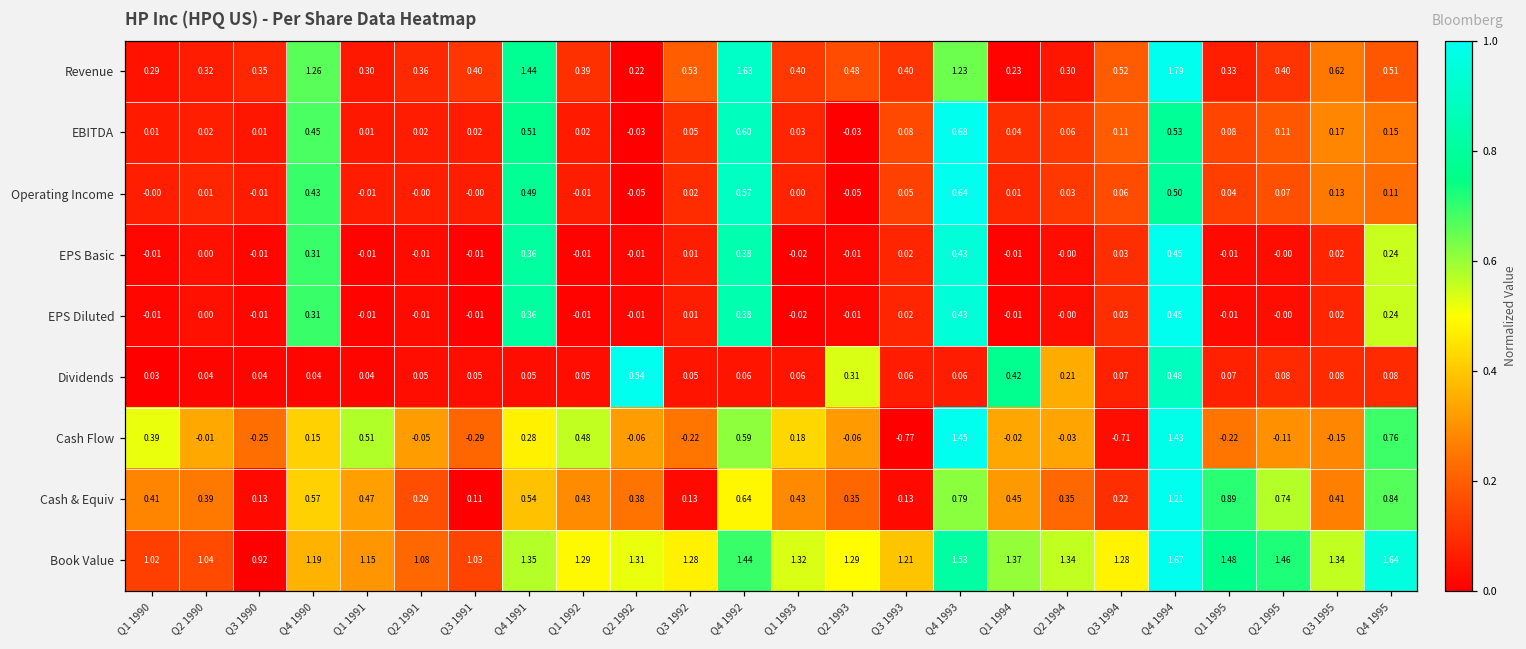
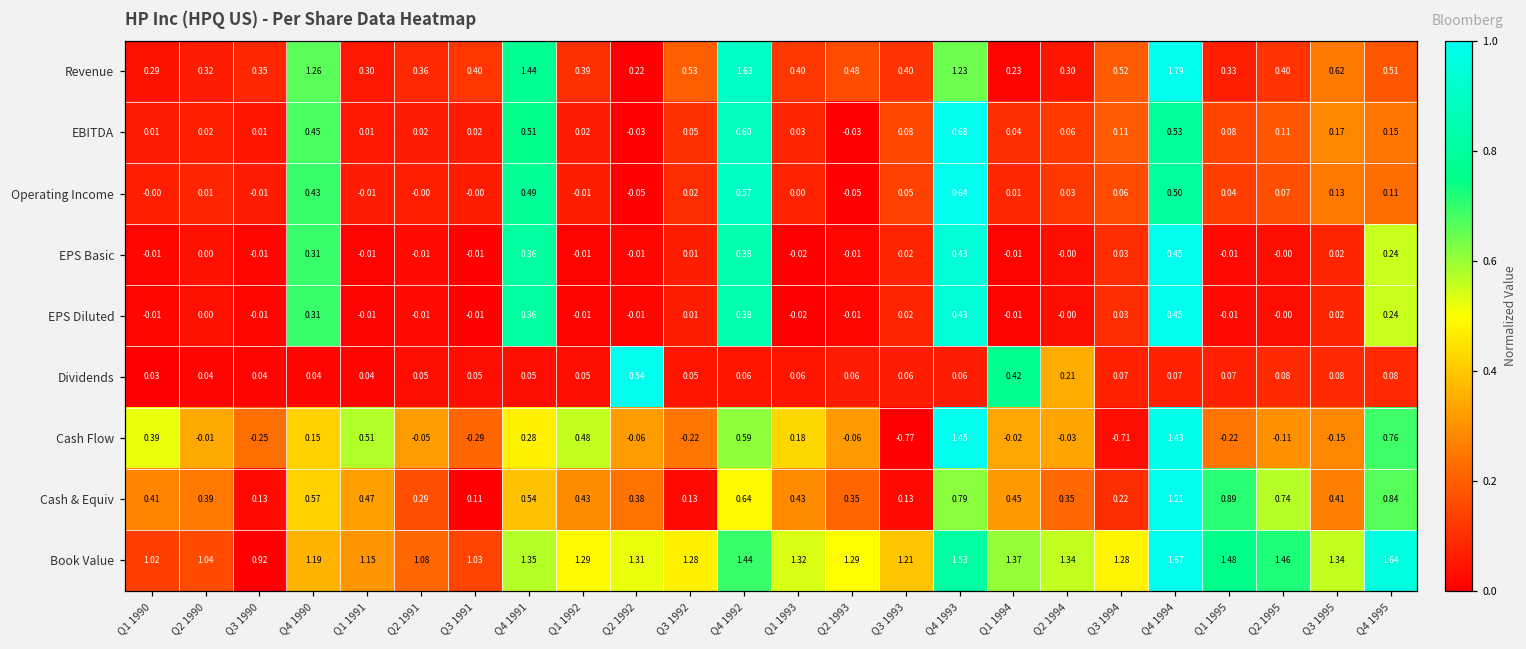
Dividends, Q2 1993: 0.31 -> 0.06
Dividends, Q4 1994: 0.48 -> 0.07
